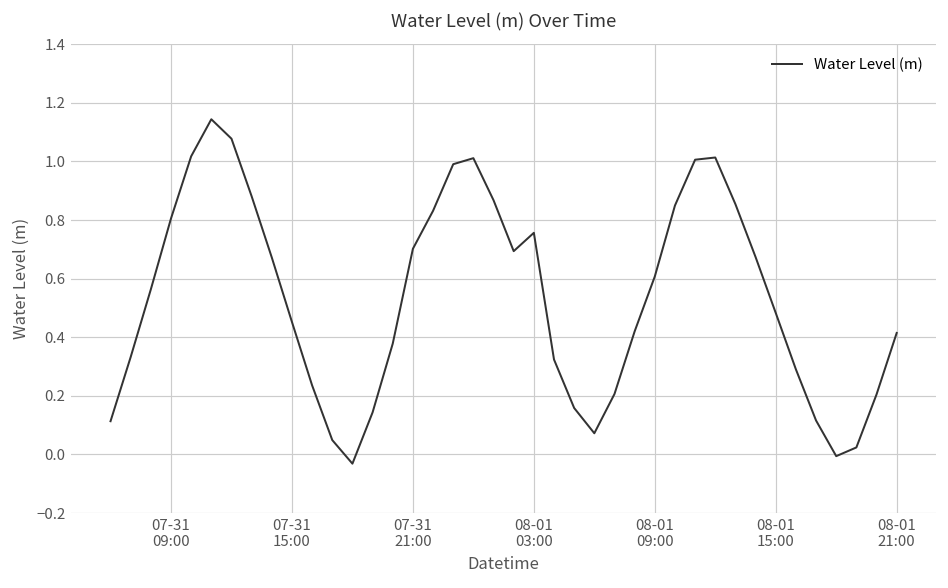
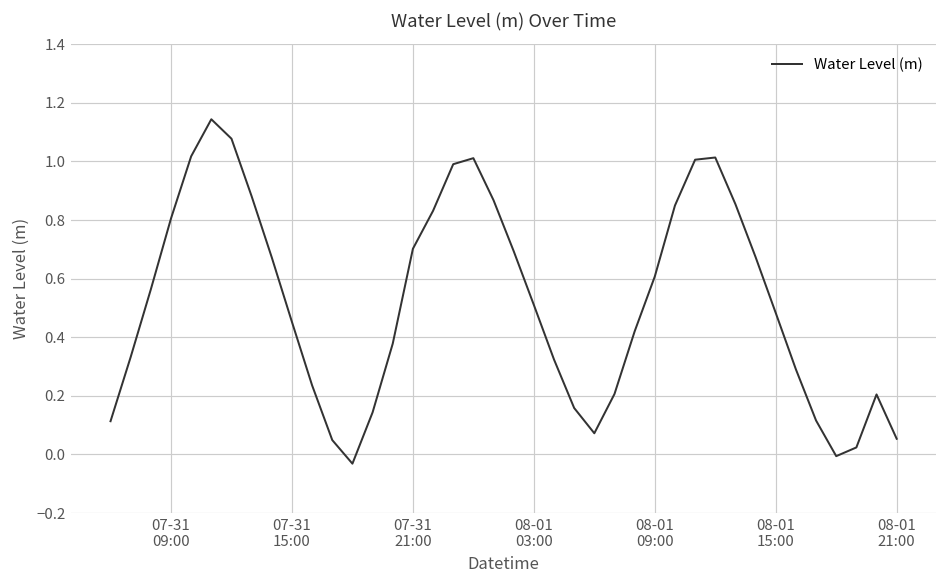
08-01 03:00: 0.76 -> 0.51
08-01 21:00: 0.41 -> 0.05
